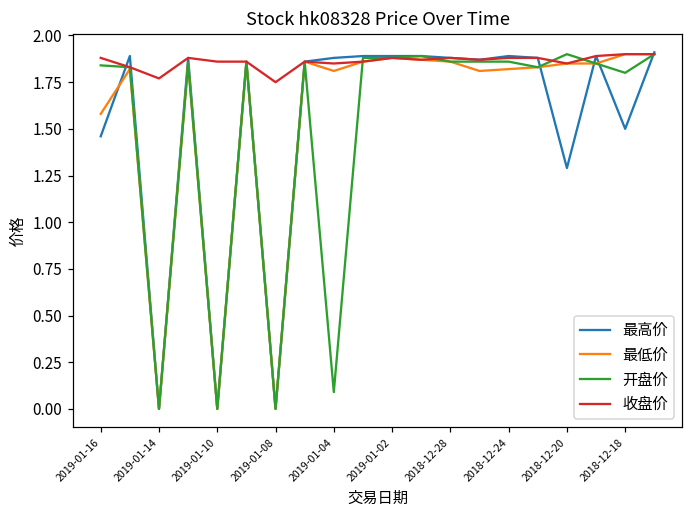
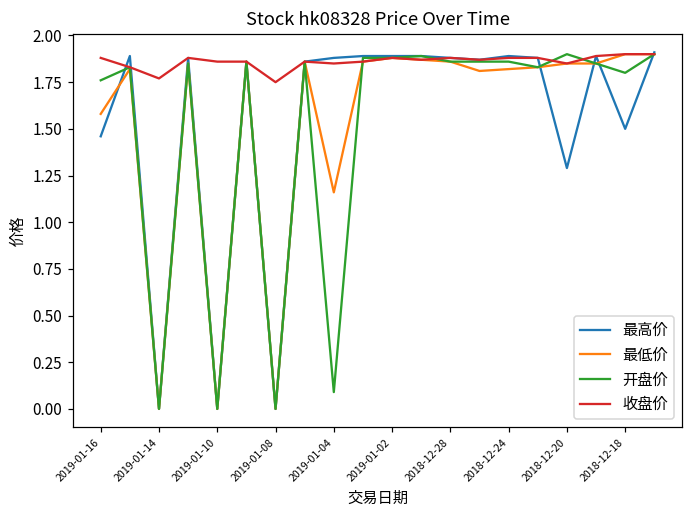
开盘价, 2019-01-16: 1.84 -> 1.76
最低价, 2019-01-04: 1.81 -> 1.16
